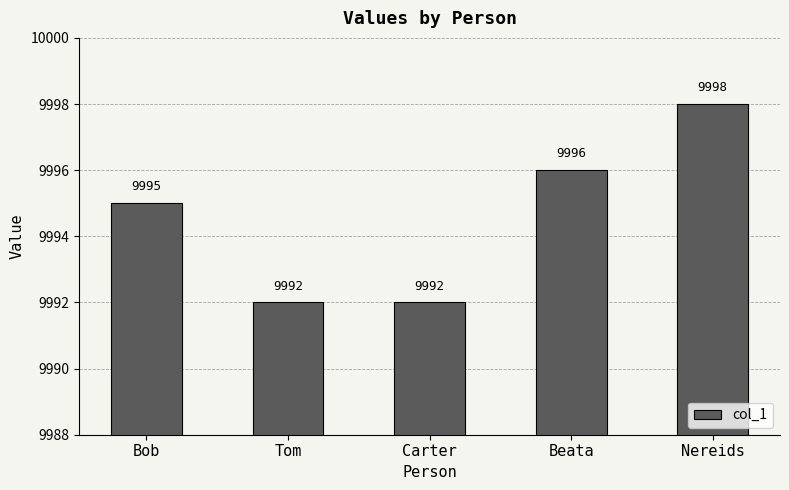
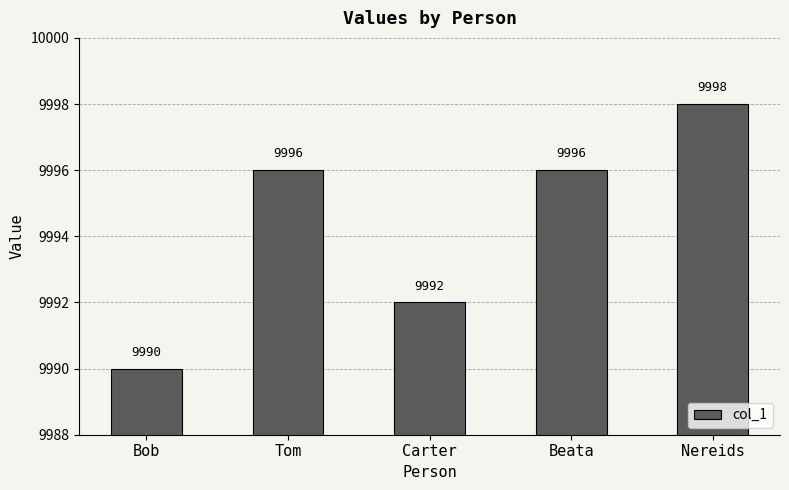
Bob: 9995 -> 9990
Tom: 9992 -> 9996
